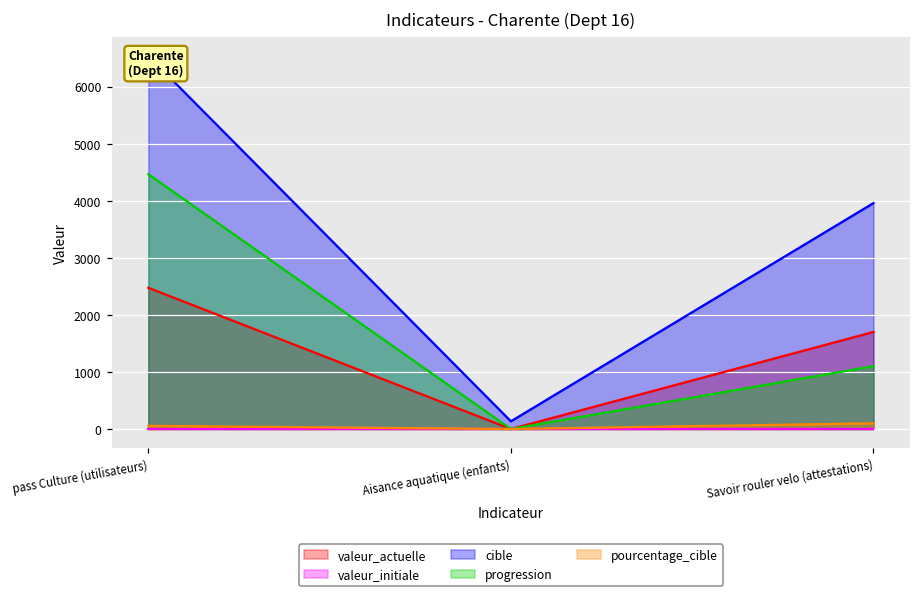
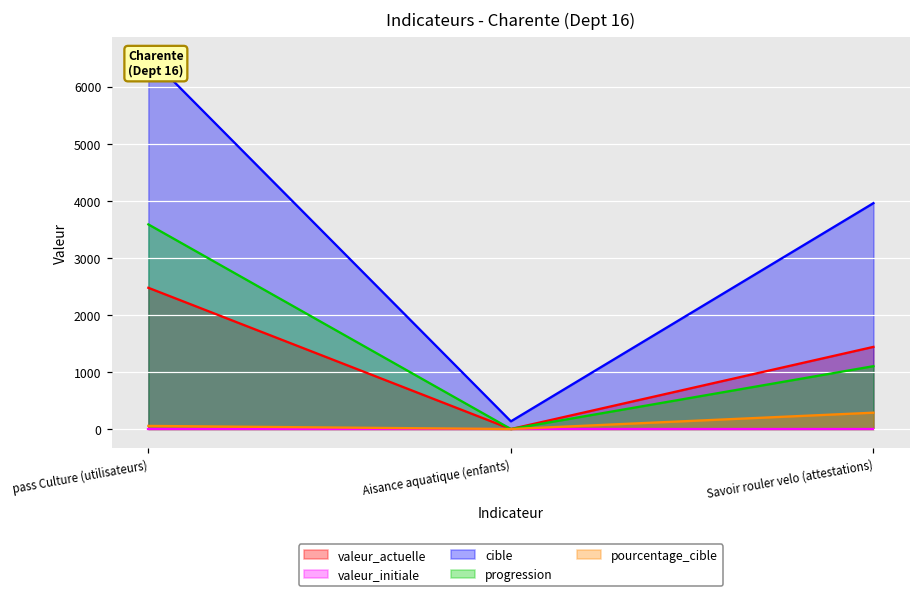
progression, pass Culture (utilisateurs): 4500 -> 3600
valeur_actuelle, Savoir rouler velo (attestations): 1700 -> 1400
pourcentage_cible, Savoir rouler velo (attestations): 100 -> 300
